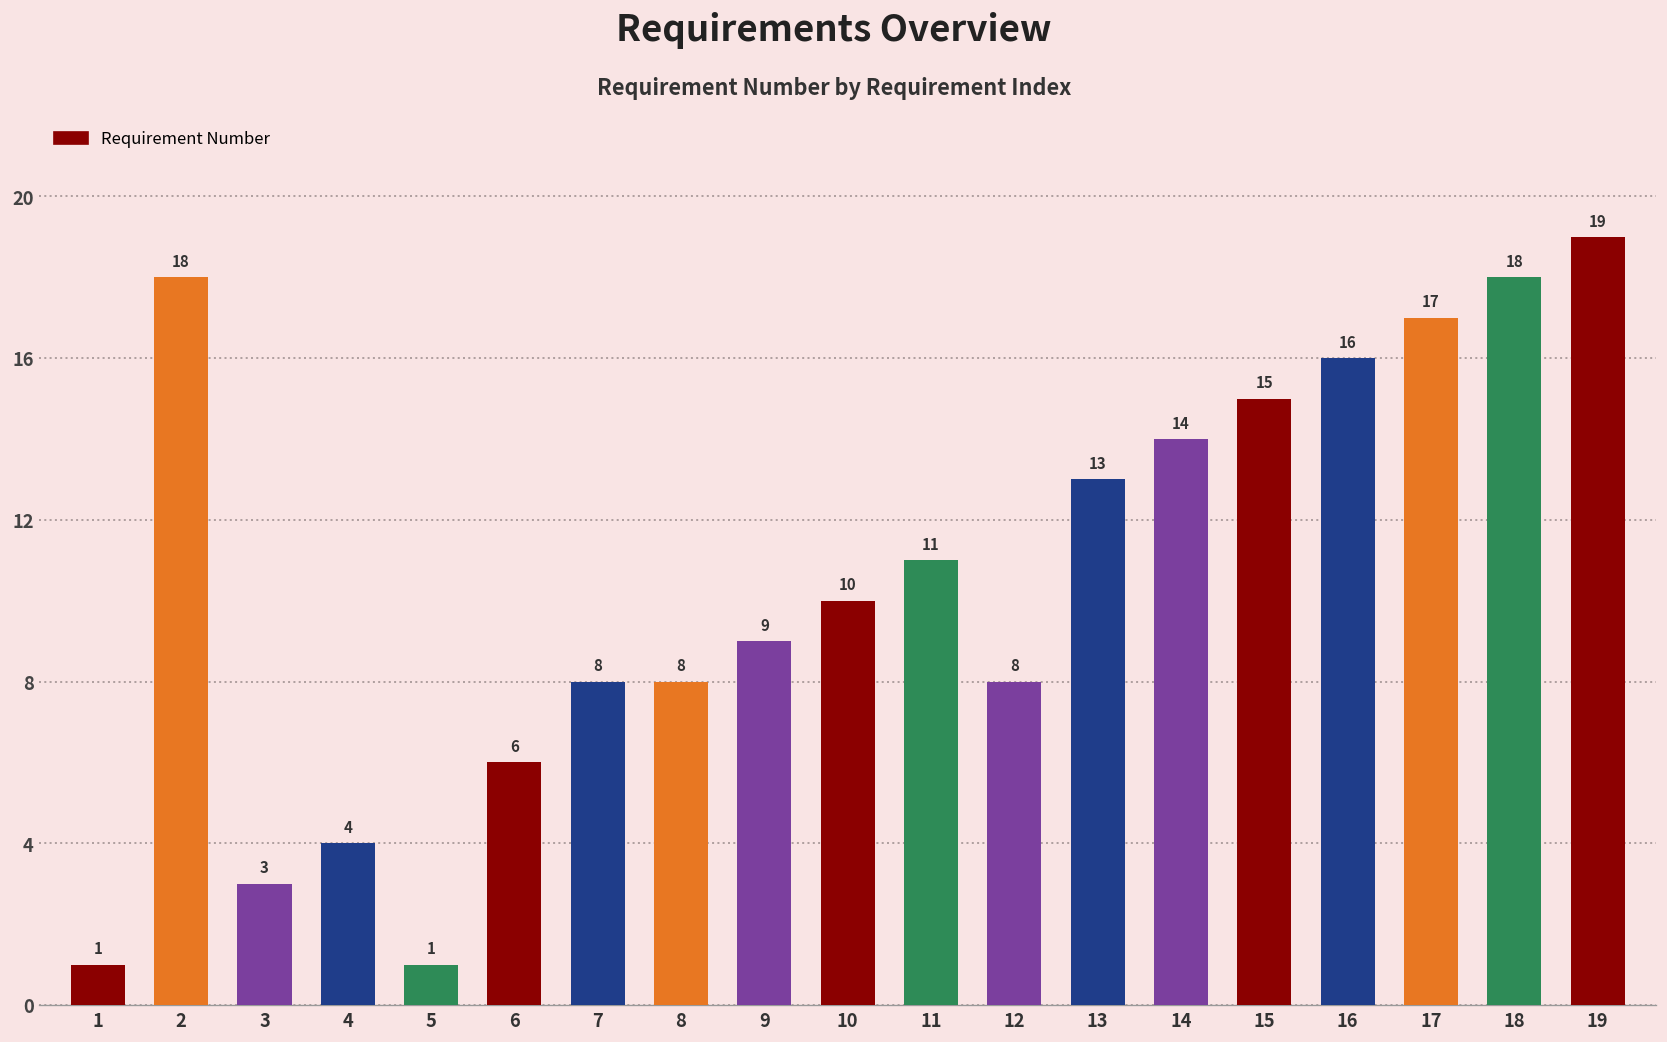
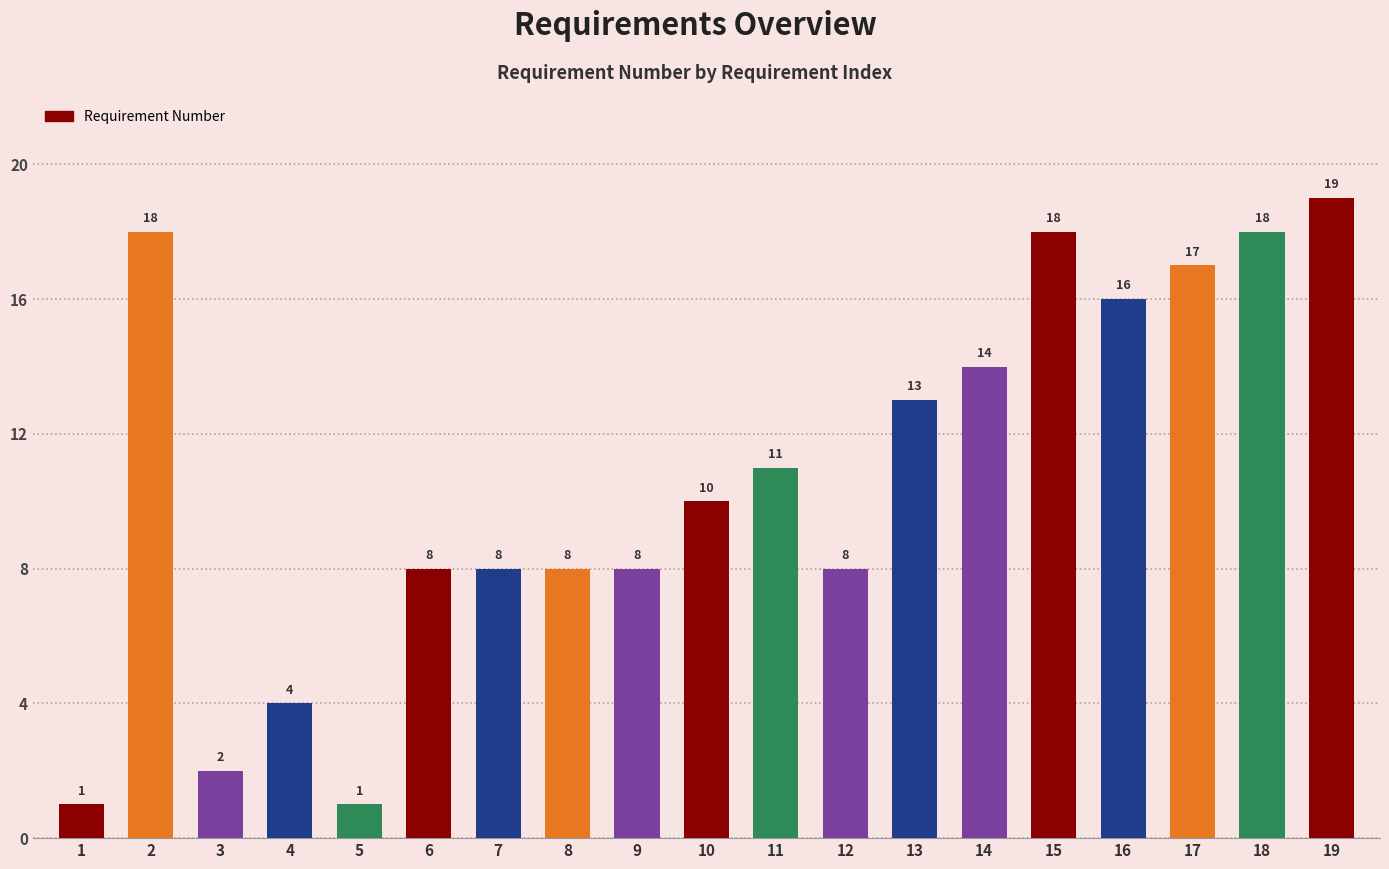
3: 3 -> 2
6: 6 -> 8
9: 9 -> 8
15: 15 -> 18
